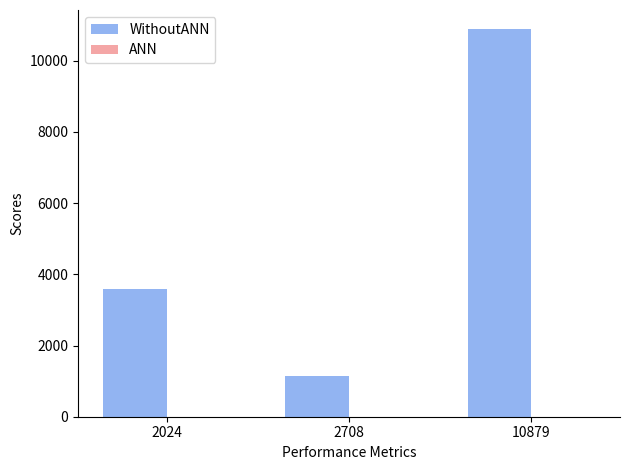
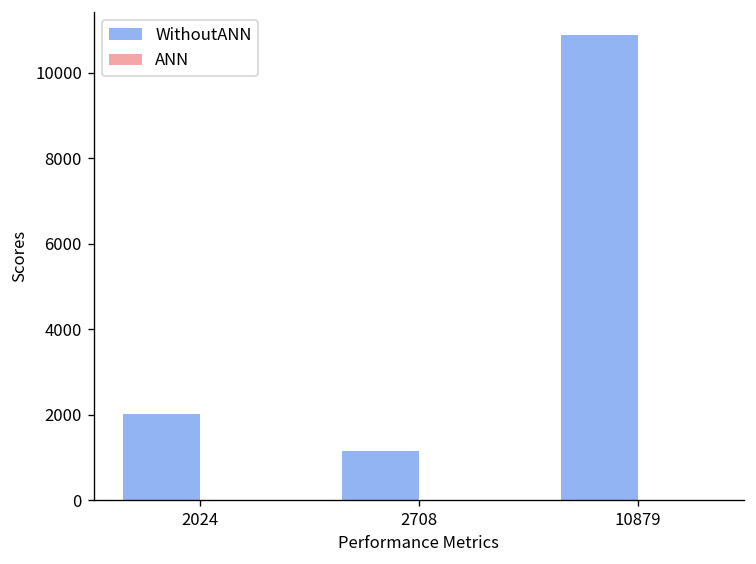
WithoutANN, 2024: 3600 -> 2000
